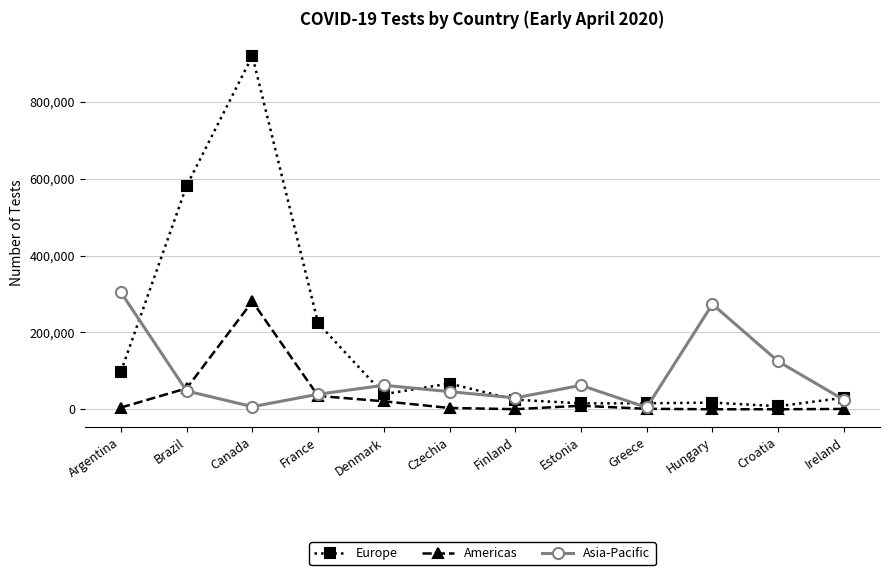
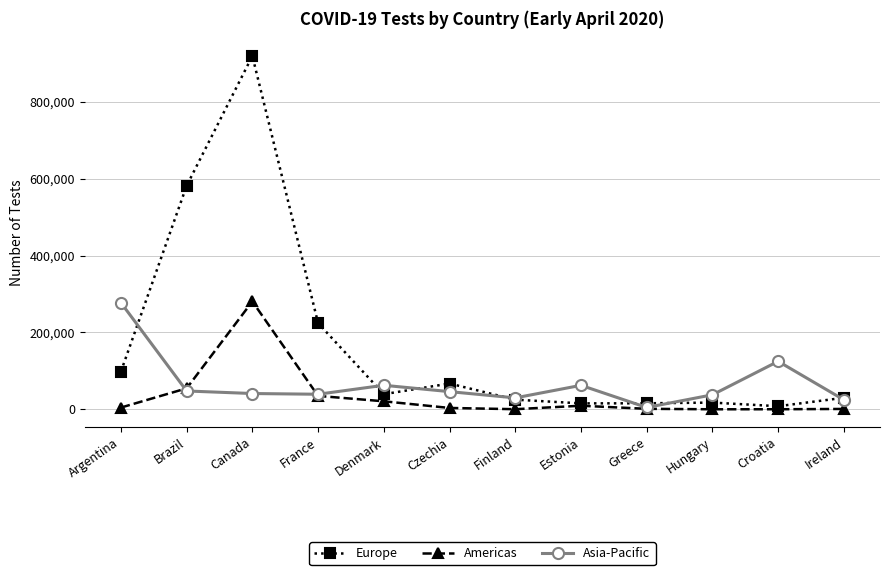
Asia-Pacific, Argentina: 300,000 -> 280,000
Asia-Pacific, Canada: 10,000 -> 40,000
Asia-Pacific, Hungary: 270,000 -> 40,000
